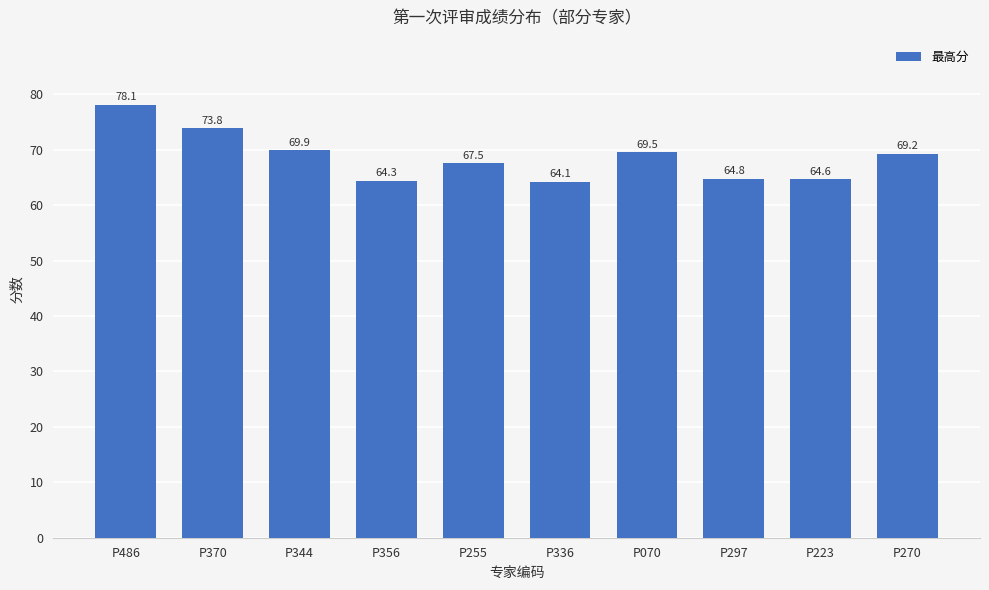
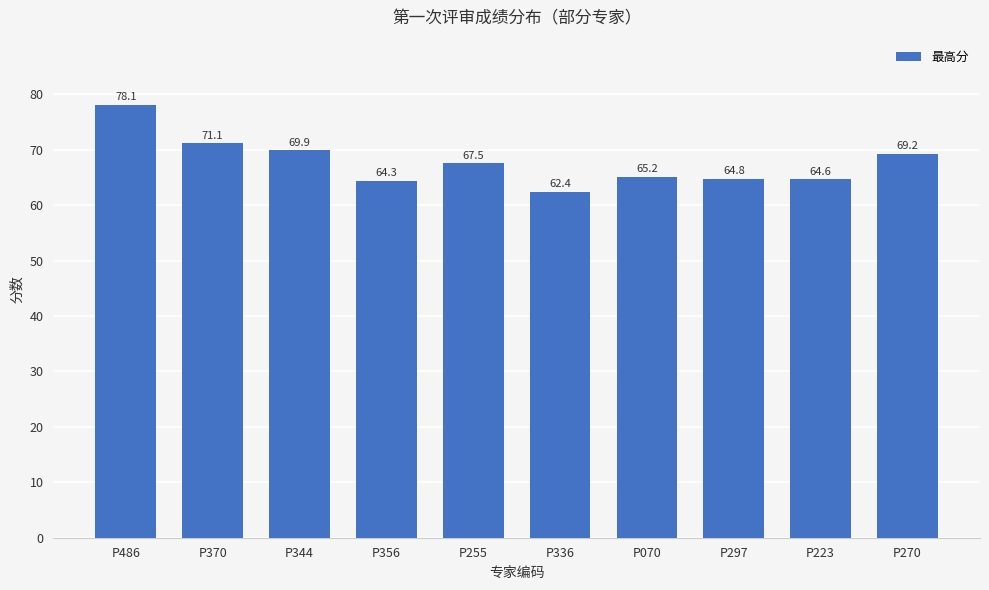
P370: 73.8 -> 71.1
P336: 64.1 -> 62.4
P070: 69.5 -> 65.2
